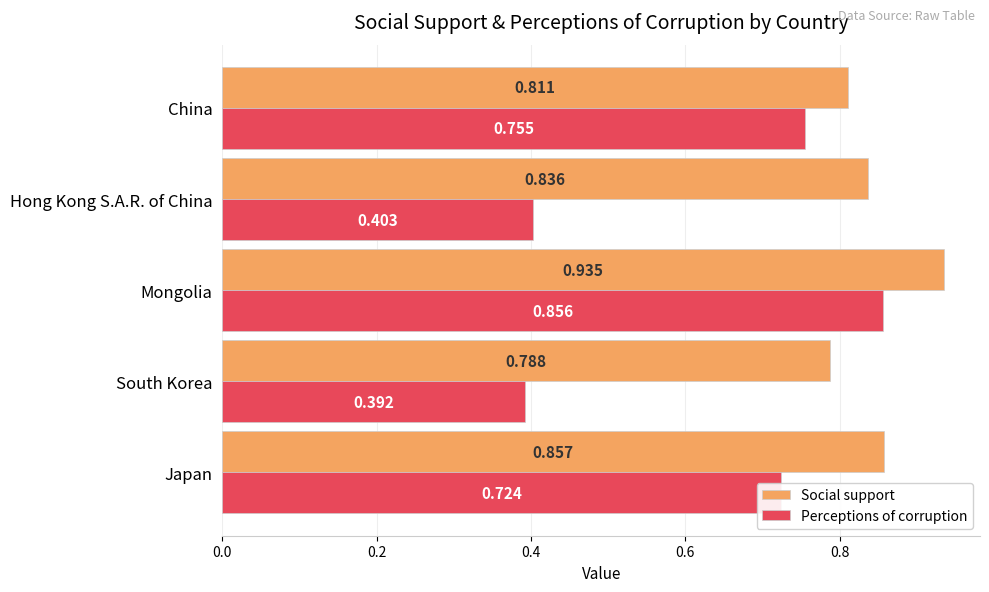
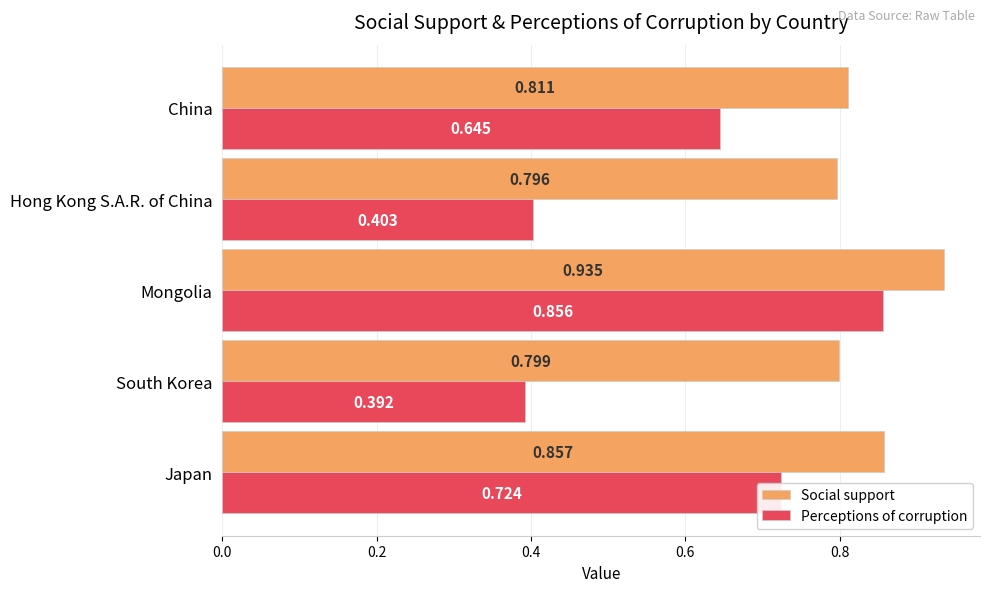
Perceptions of corruption, China: 0.755 -> 0.645
Social support, Hong Kong S.A.R. of China: 0.836 -> 0.796
Social support, South Korea: 0.788 -> 0.799
